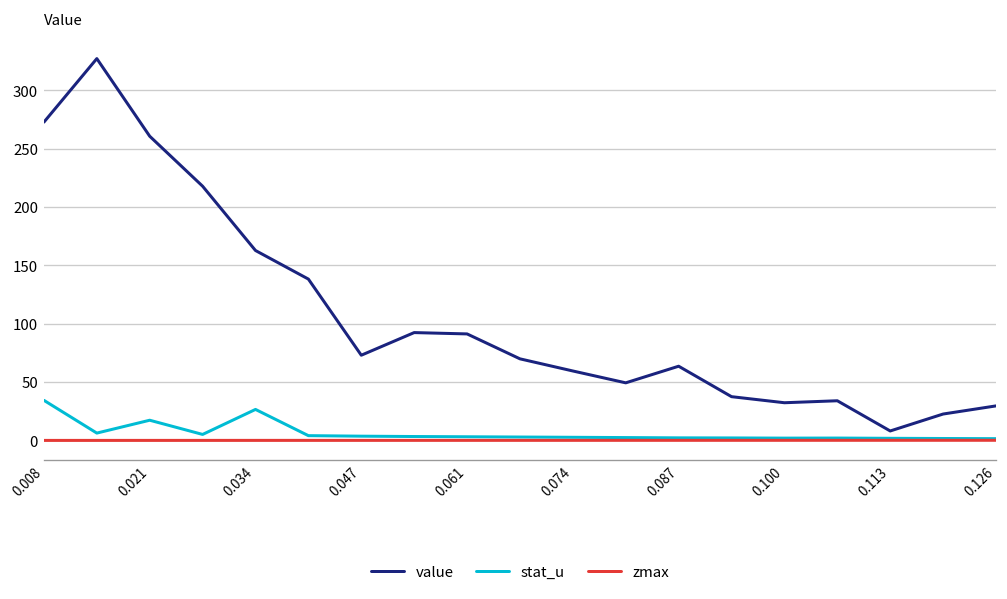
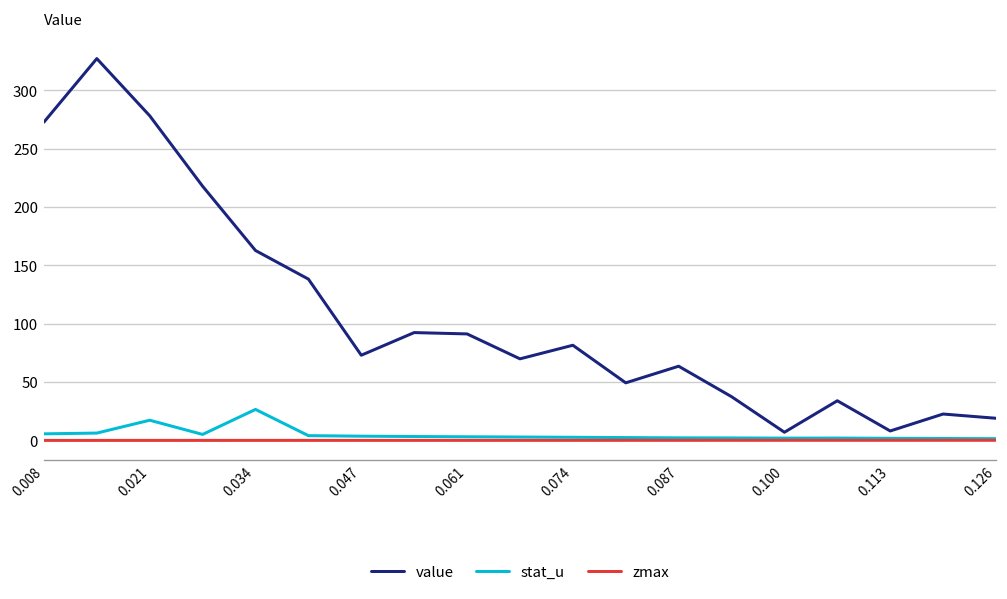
stat_u, 0.008: 30 -> 10
value, 0.021: 260 -> 280
value, 0.074: 60 -> 80
value, 0.100: 30 -> 10
value, 0.126: 30 -> 20
